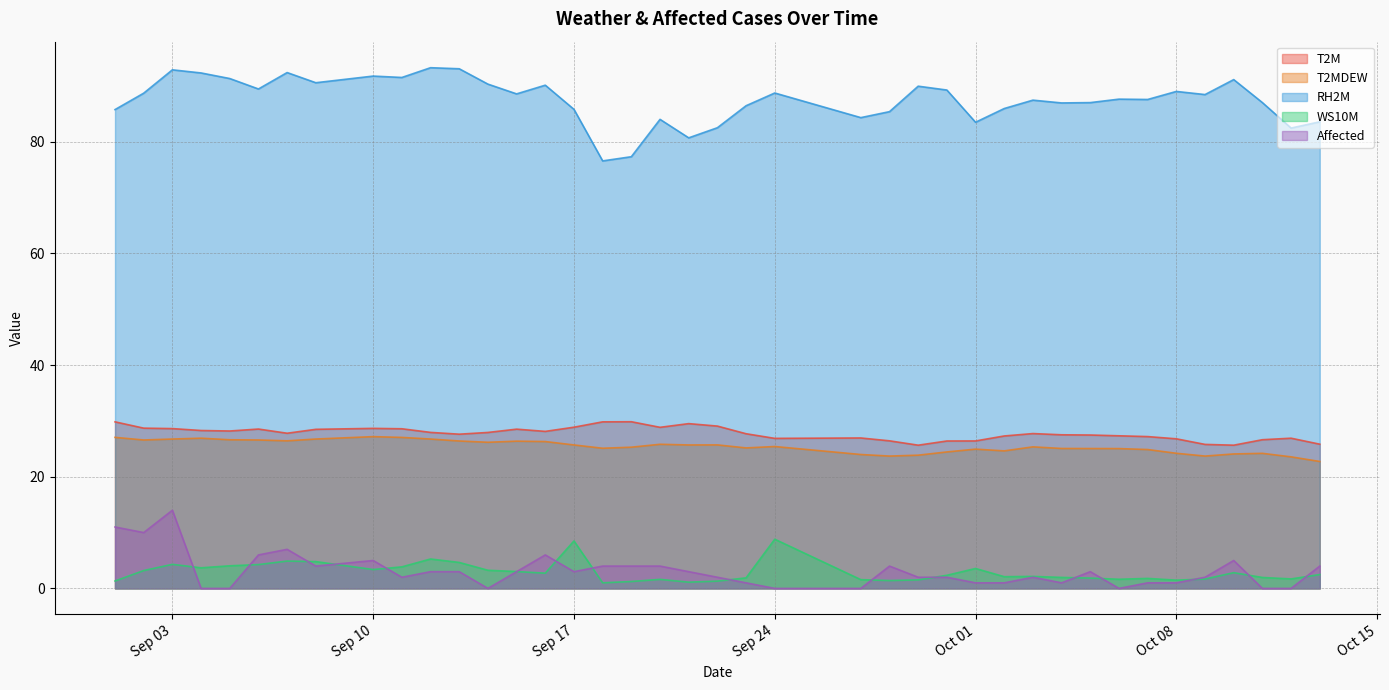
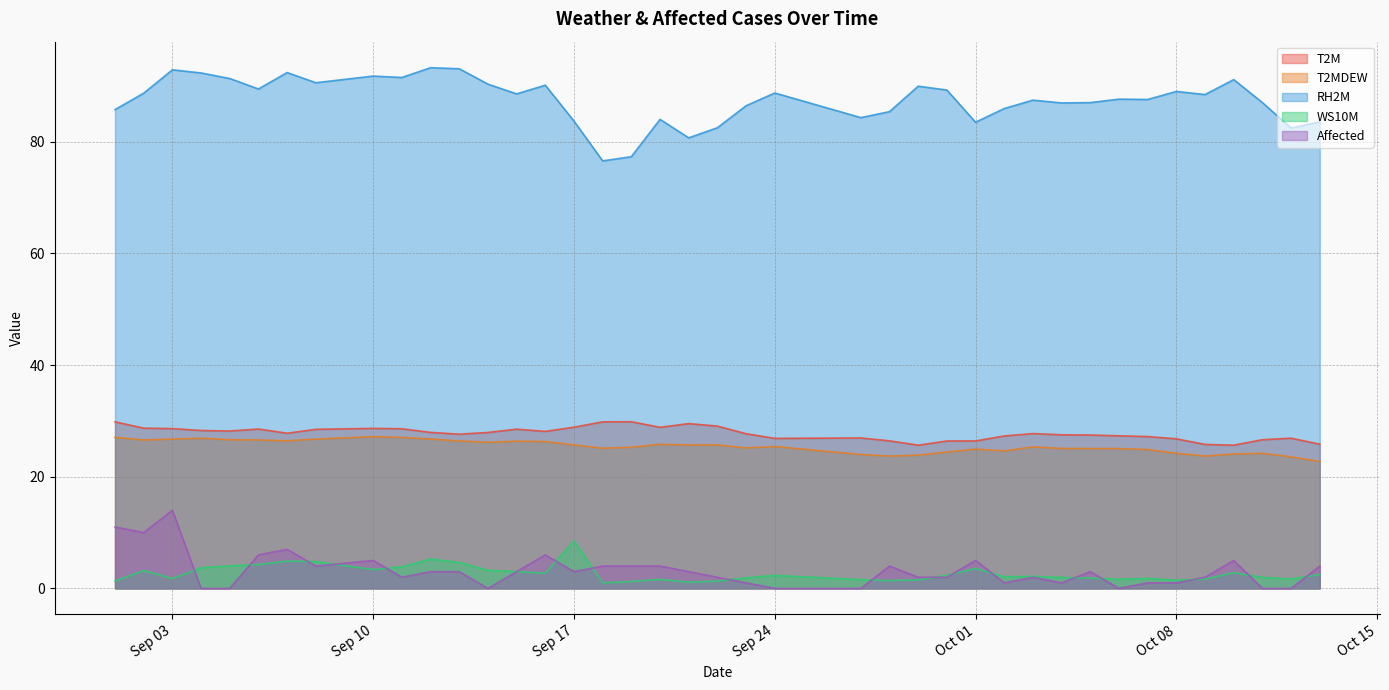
WS10M, Sep 03: 4 -> 2
RH2M, Sep 17: 86 -> 84
WS10M, Sep 24: 9 -> 2
Affected, Oct 01: 1 -> 5
